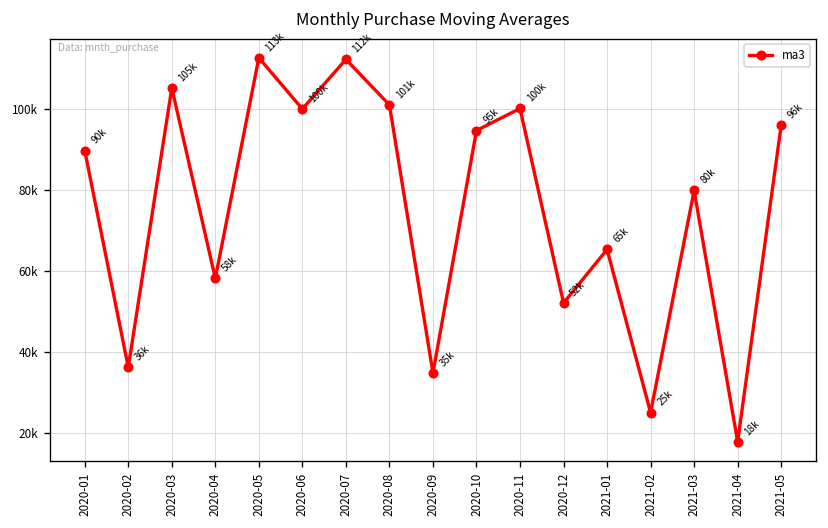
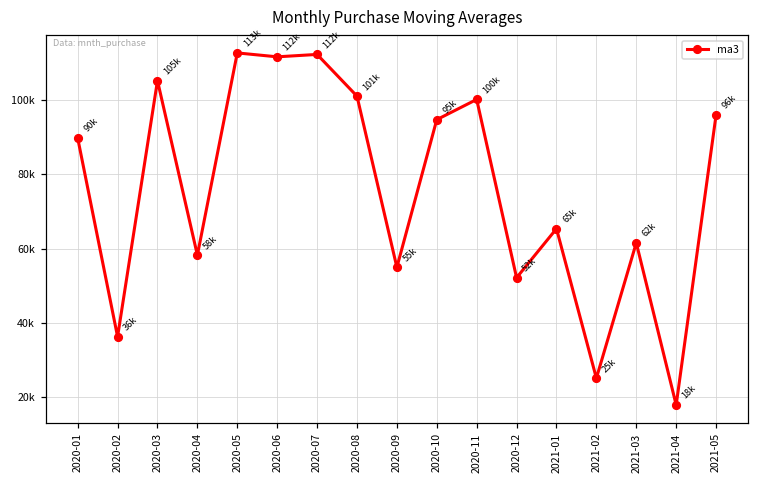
2020-06: 100k -> 112k
2020-09: 35k -> 55k
2021-03: 80k -> 62k
